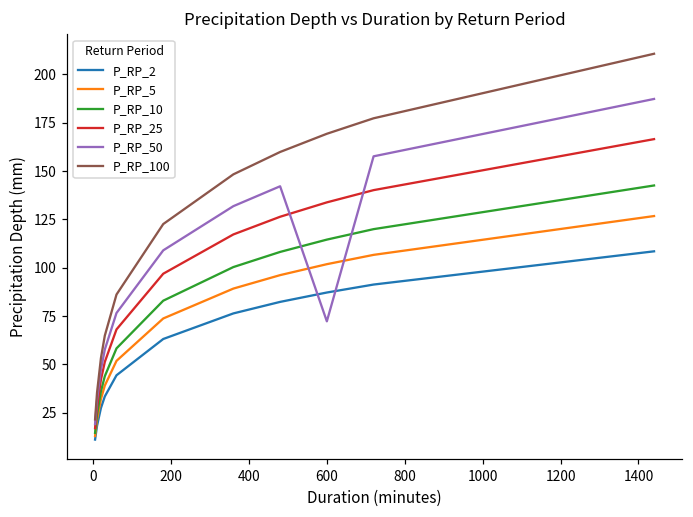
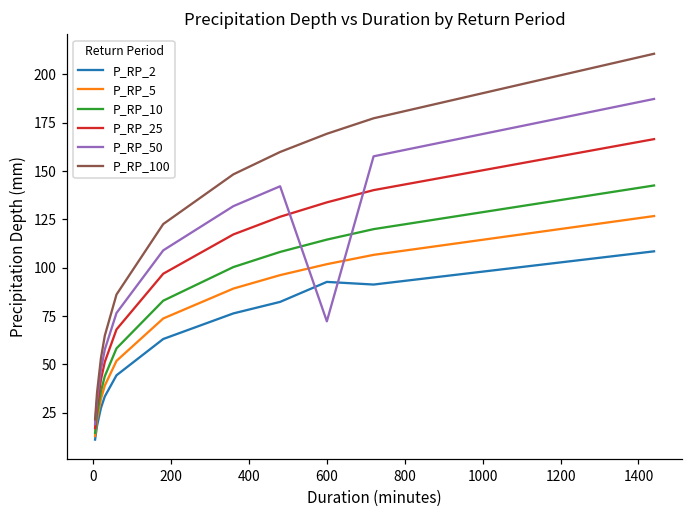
P_RP_2, 600: 87 -> 93
